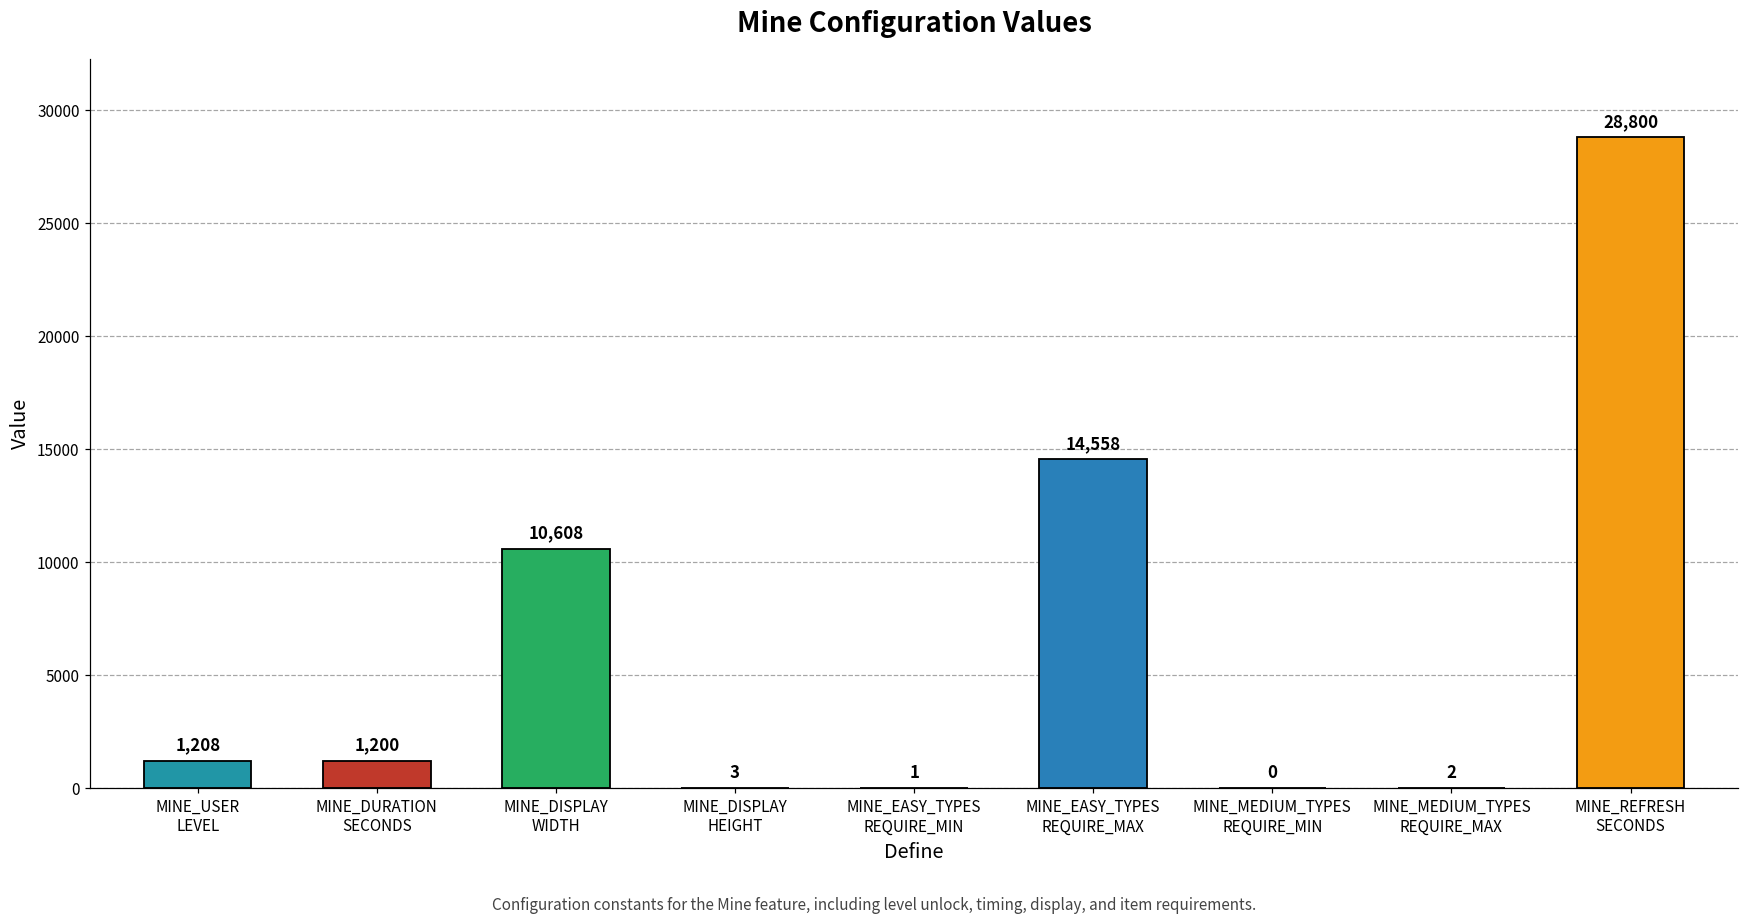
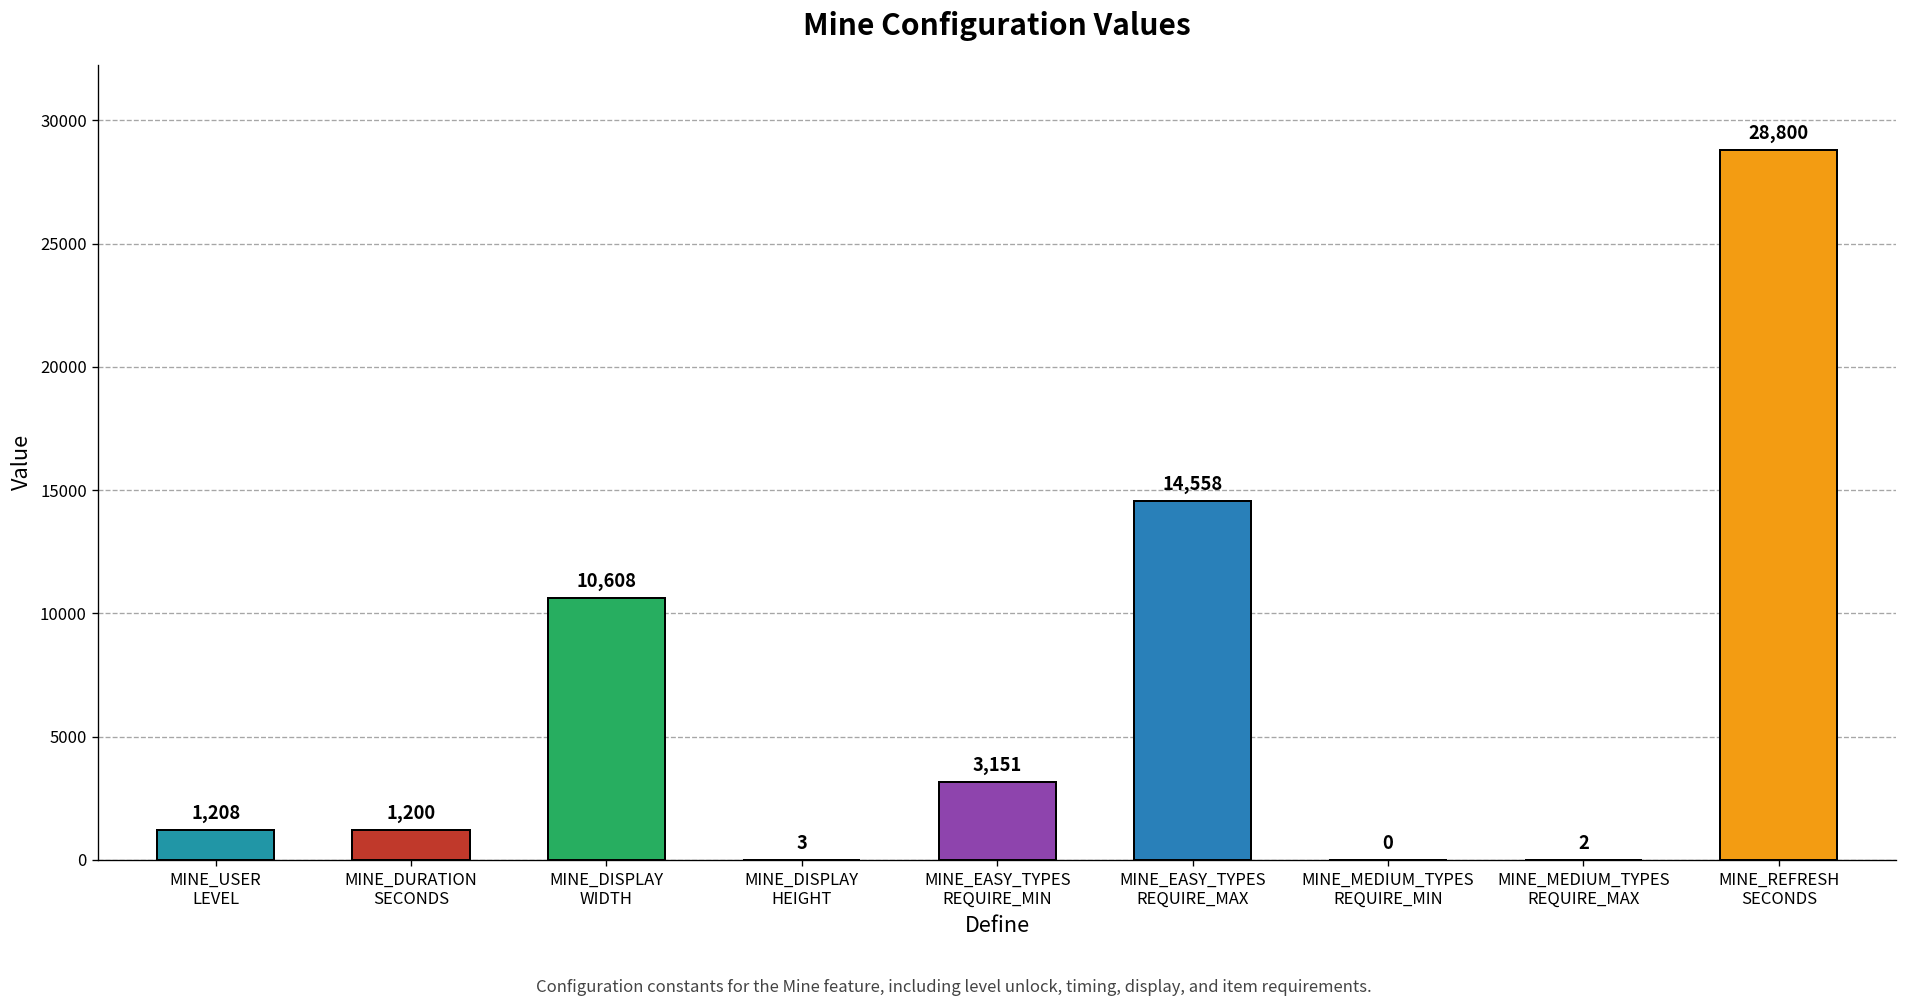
MINE_EASY_TYPES REQUIRE_MIN: 1 -> 3,151
